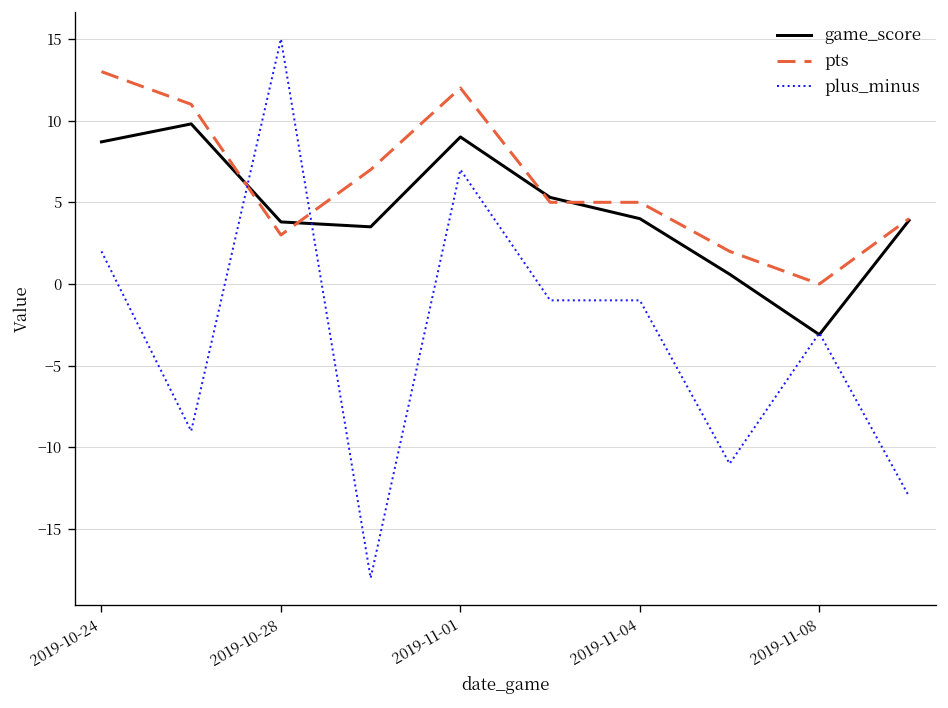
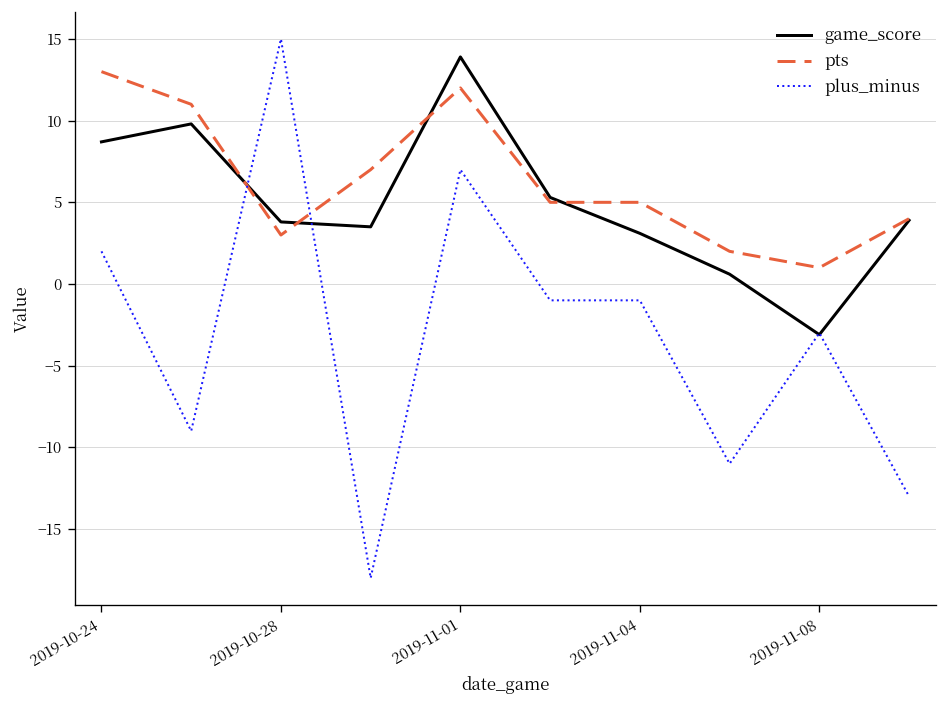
game_score, 2019-11-01: 9.0 -> 13.9
game_score, 2019-11-04: 4.0 -> 3.1
pts, 2019-11-08: 0 -> 1
